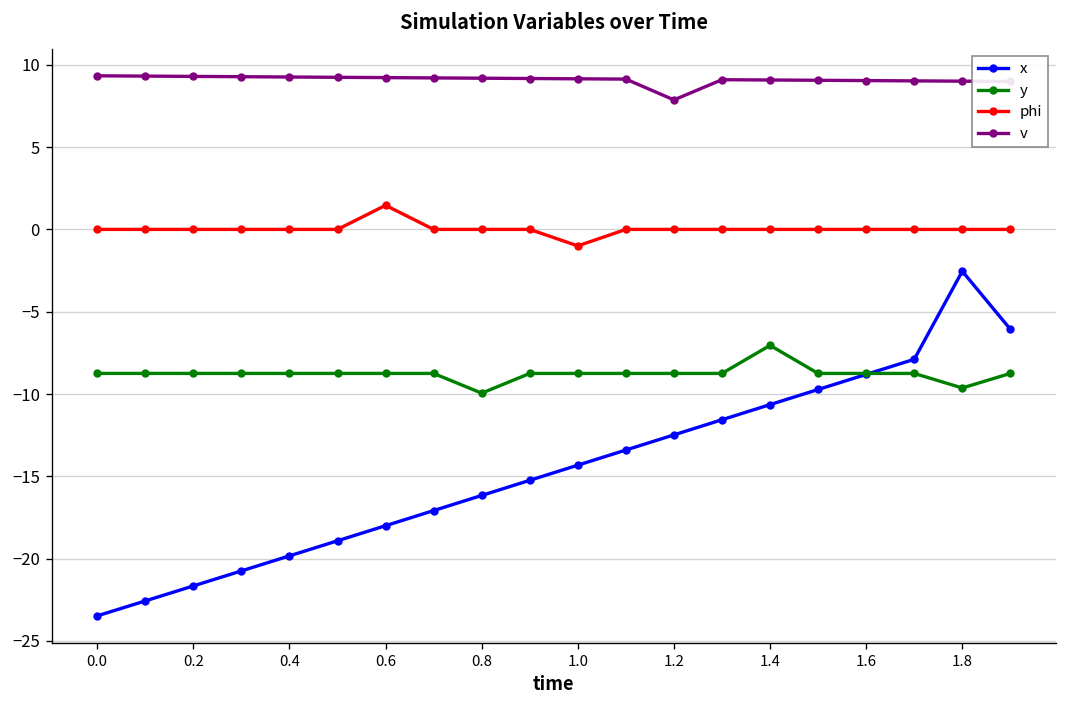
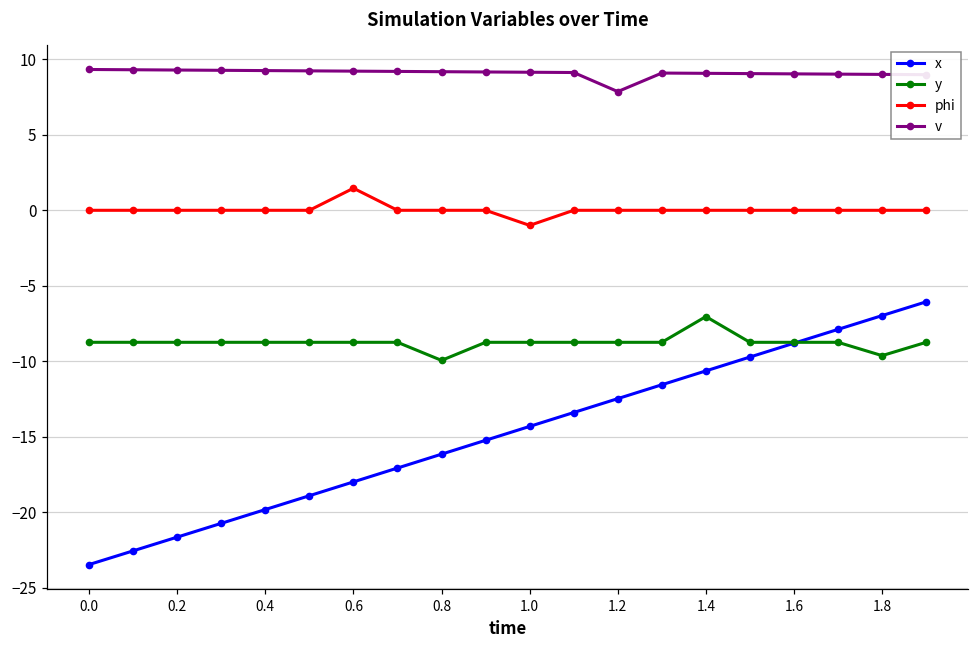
x, 1.8: -2.5 -> -7.0
